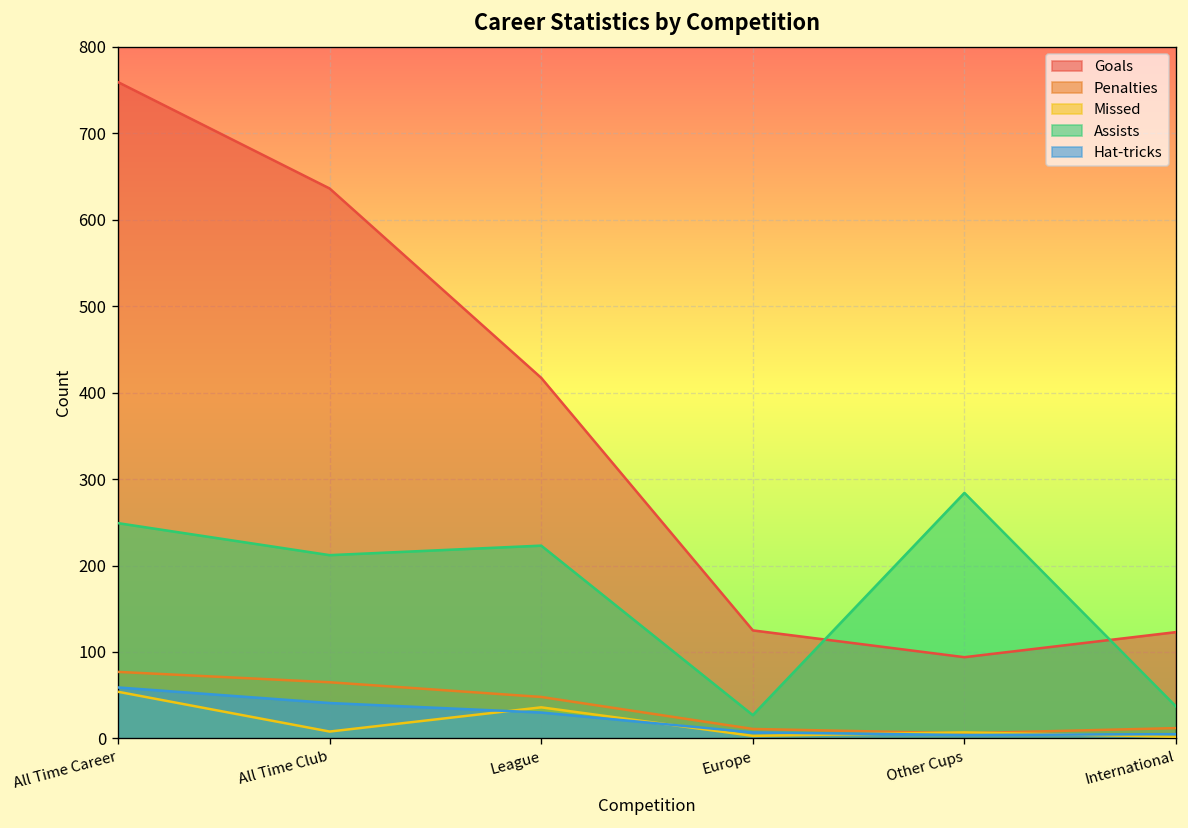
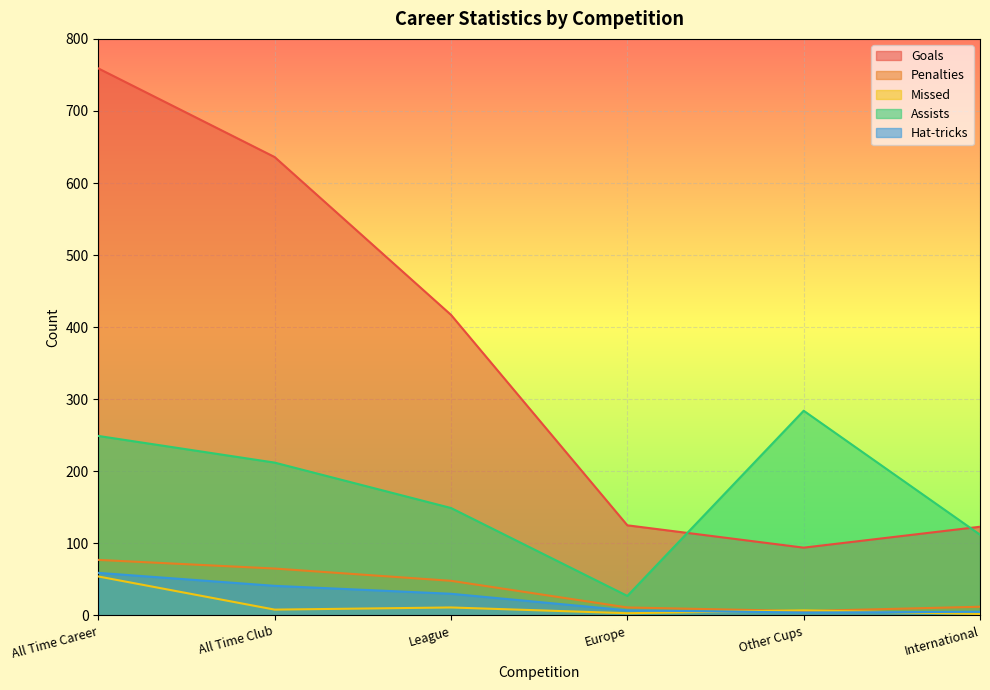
Missed, League: 40 -> 10
Assists, League: 220 -> 150
Assists, International: 40 -> 110
